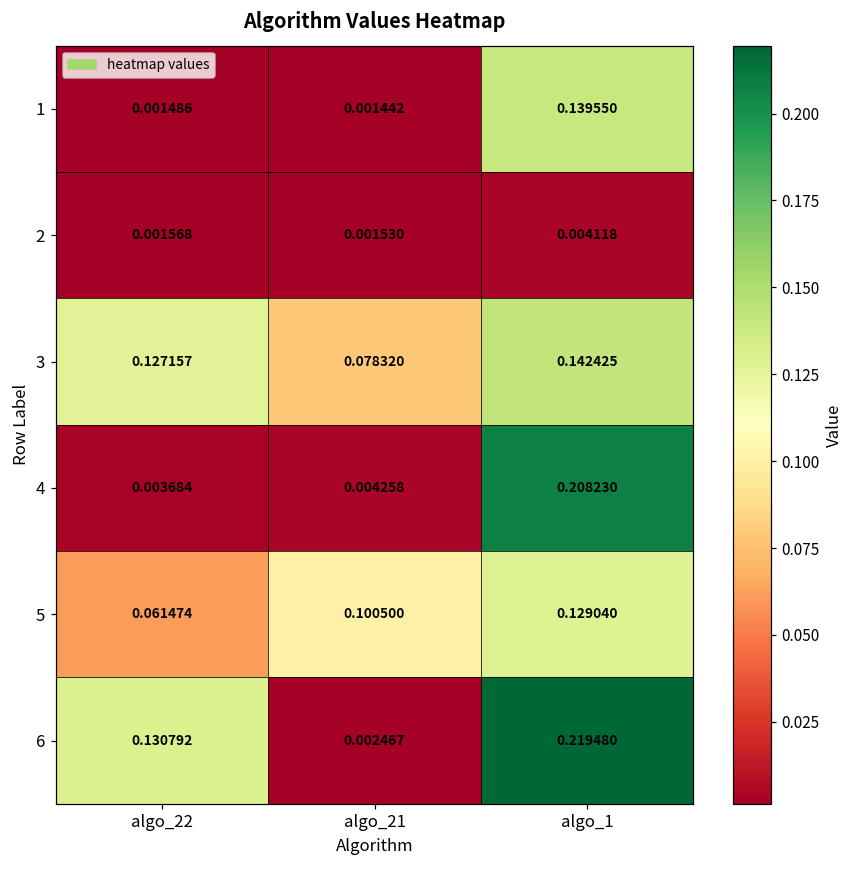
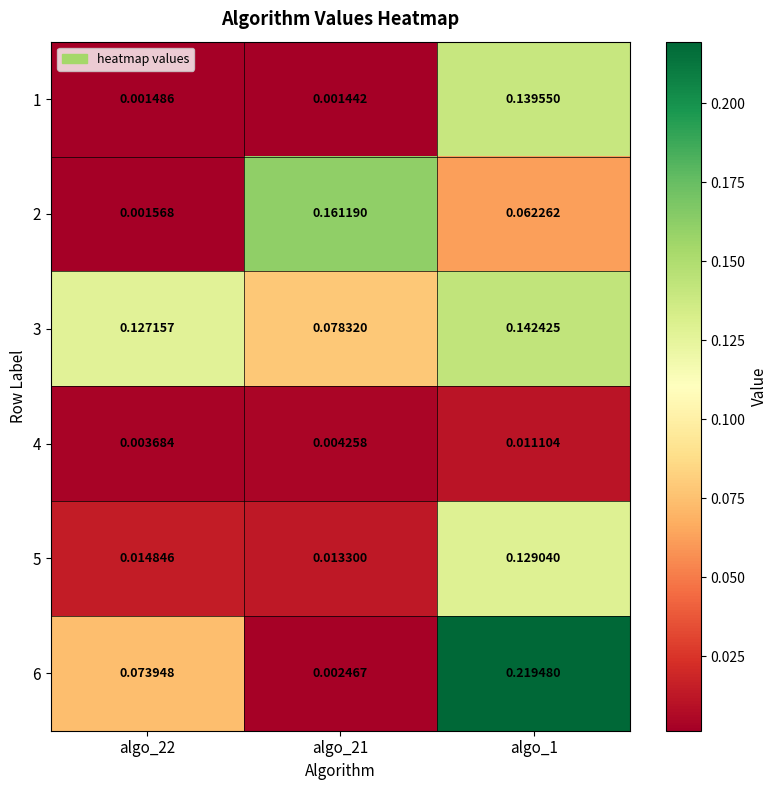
2, algo_21: 0.001530 -> 0.161190
2, algo_1: 0.004118 -> 0.062262
4, algo_1: 0.208230 -> 0.011104
5, algo_22: 0.061474 -> 0.014846
5, algo_21: 0.100500 -> 0.013300
6, algo_22: 0.130792 -> 0.073948
